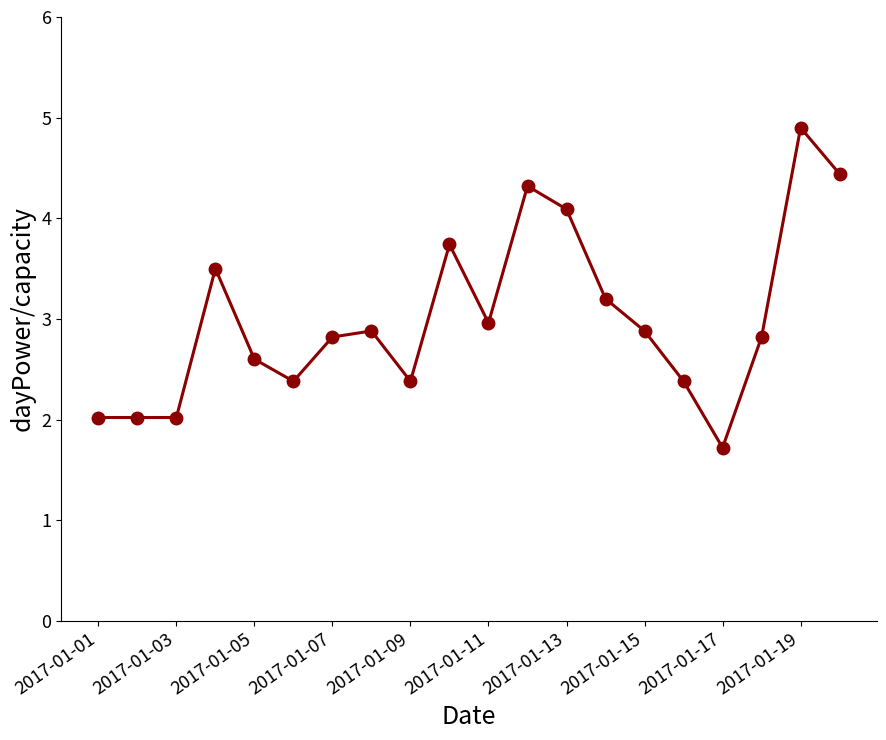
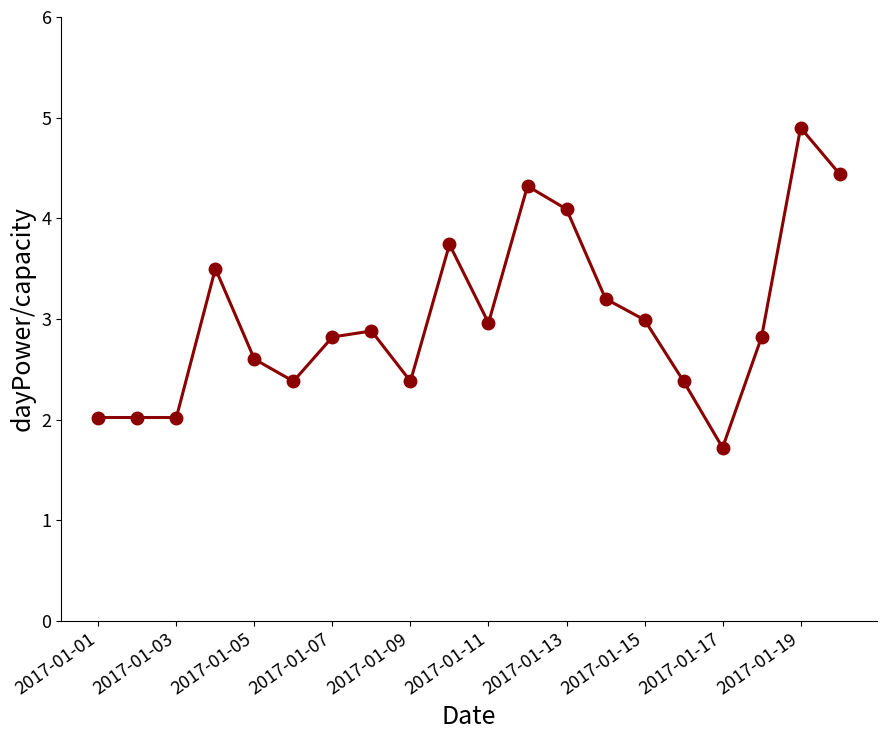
2017-01-15: 2.88 -> 2.99
